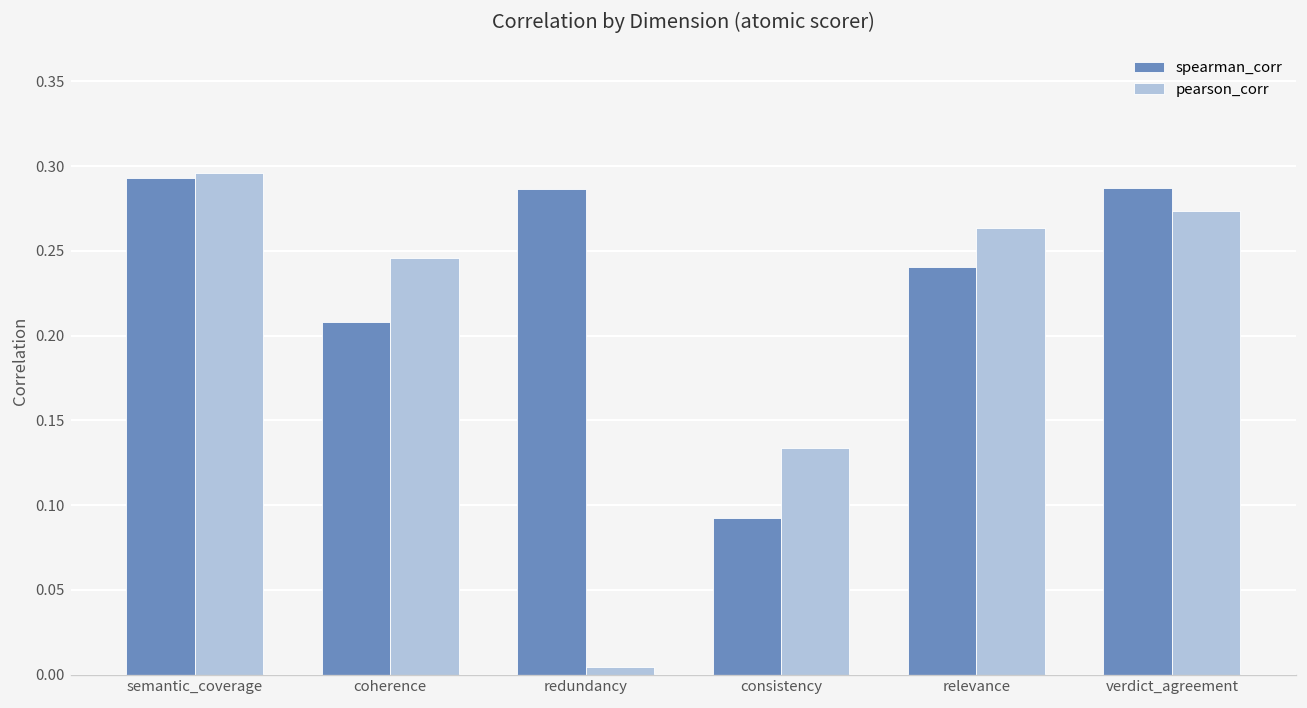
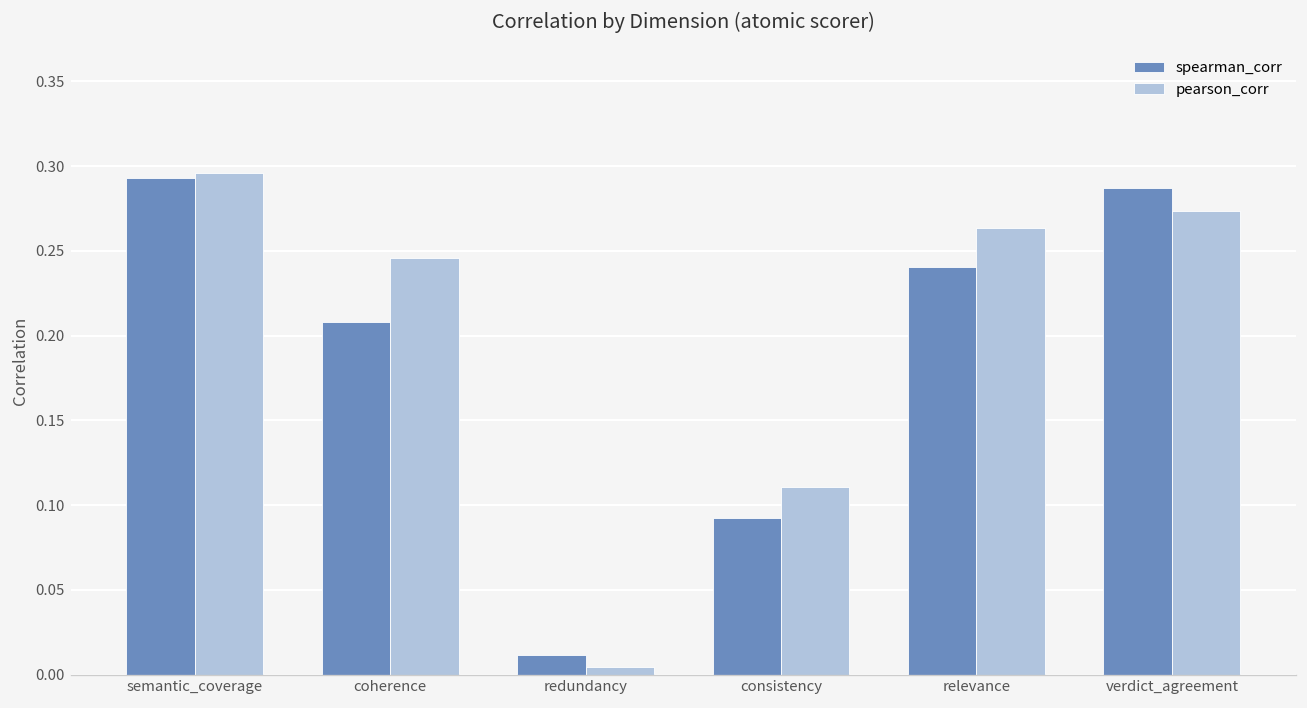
spearman_corr, redundancy: 0.287 -> 0.012
pearson_corr, consistency: 0.134 -> 0.110
